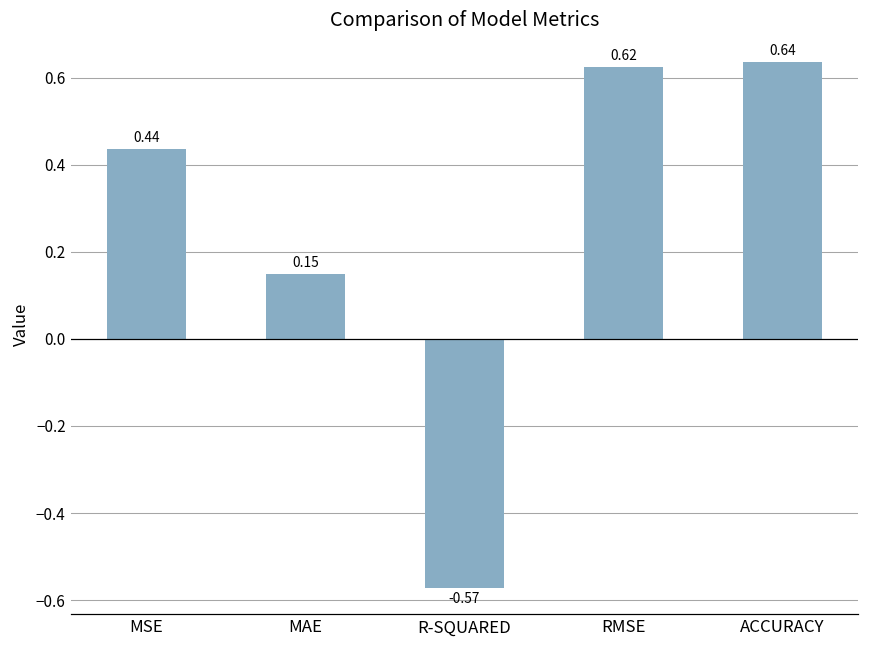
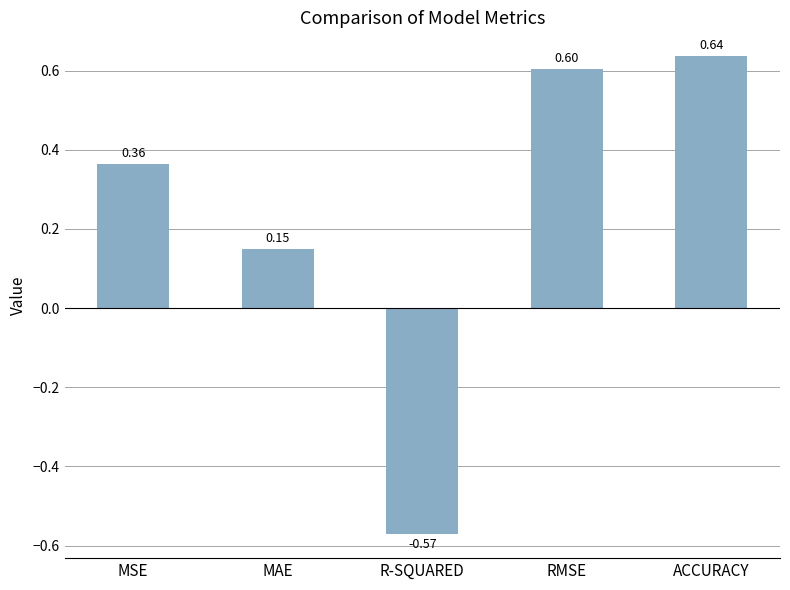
MSE: 0.44 -> 0.36
RMSE: 0.62 -> 0.60
